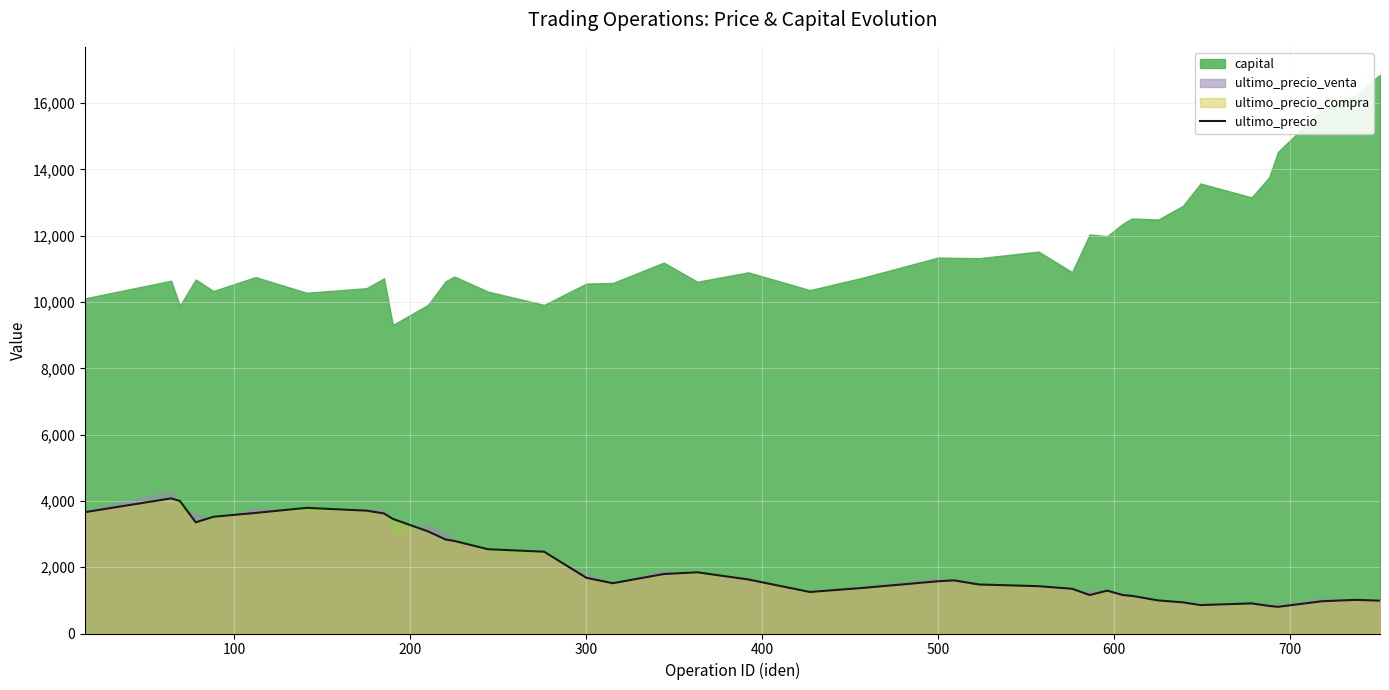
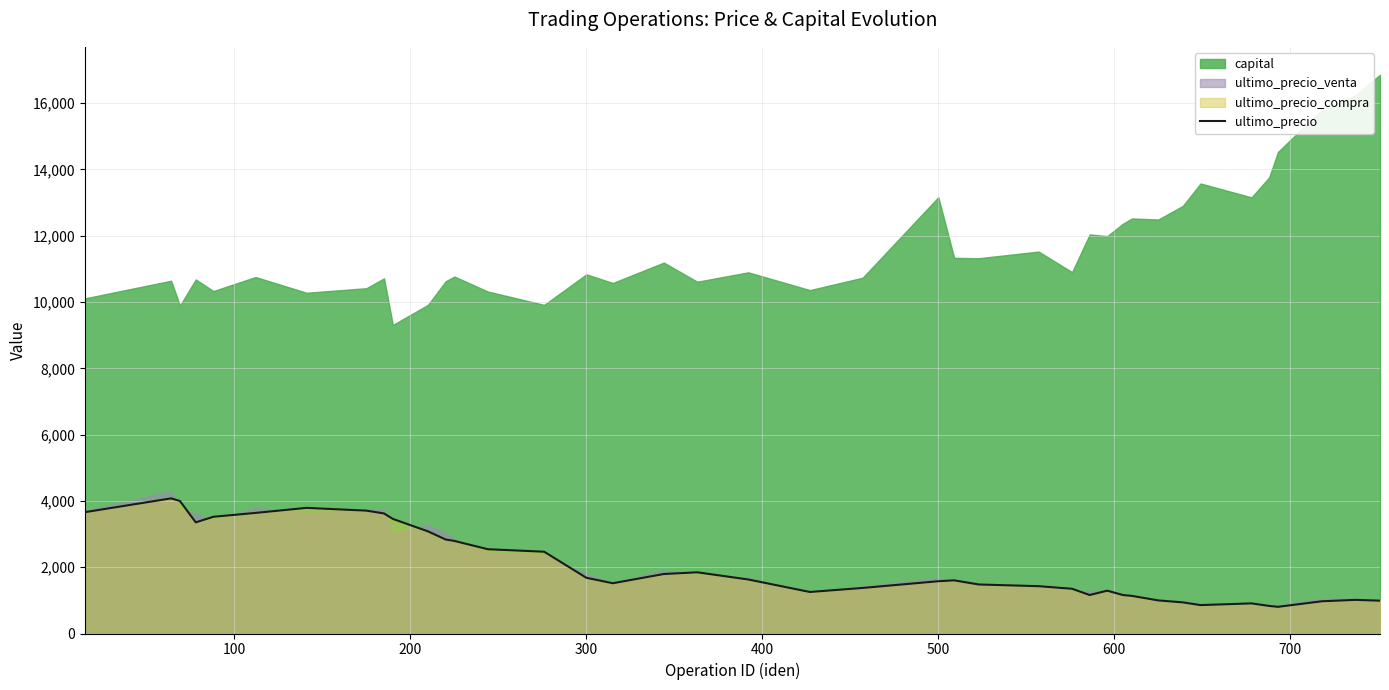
capital, 300: 10,600 -> 10,800
capital, 500: 11,300 -> 13,200
